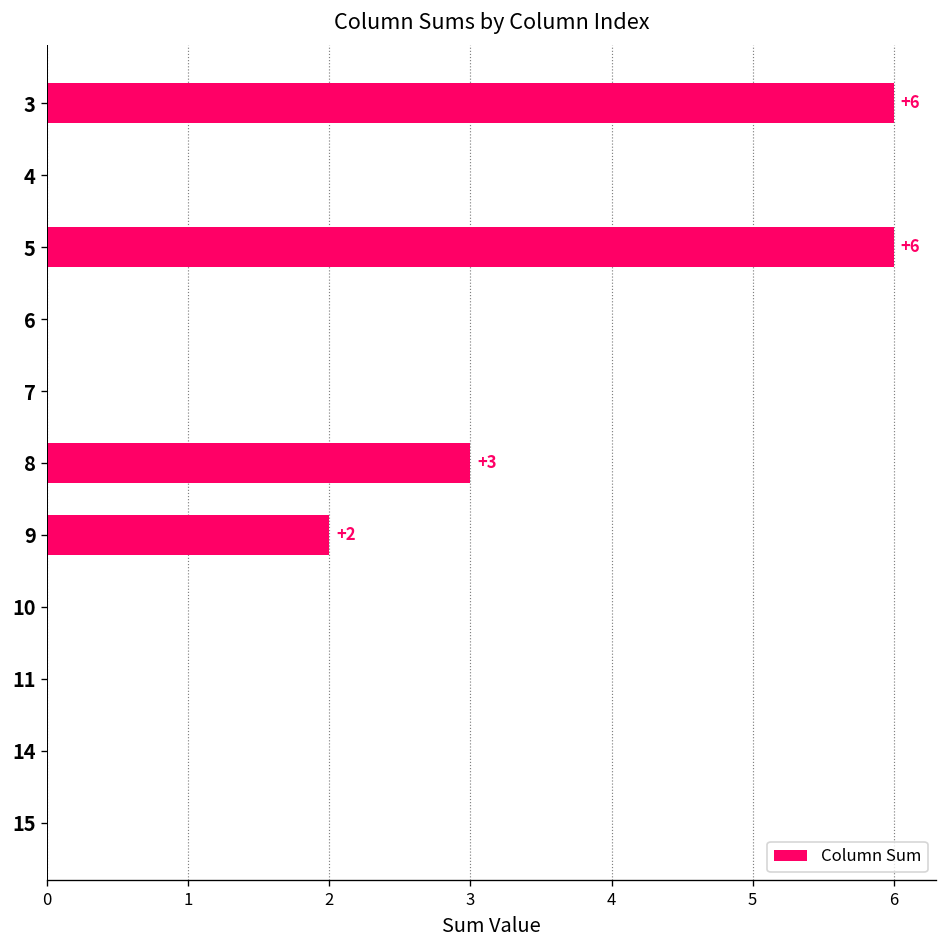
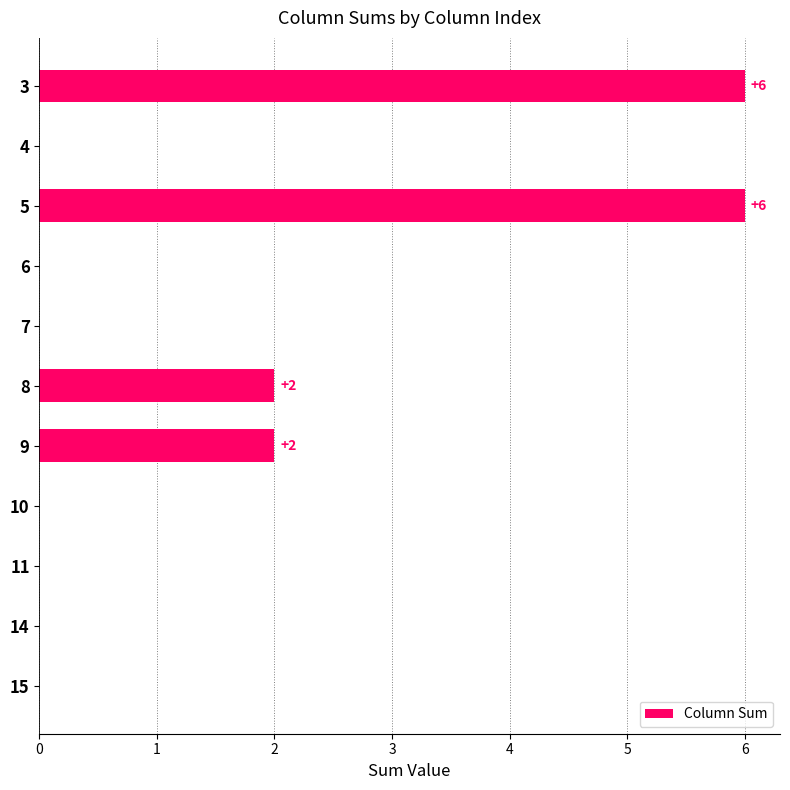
8: +3 -> +2
